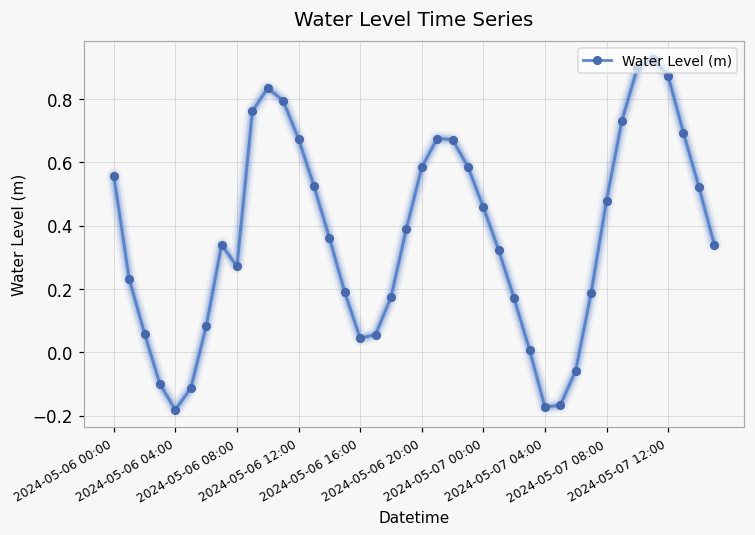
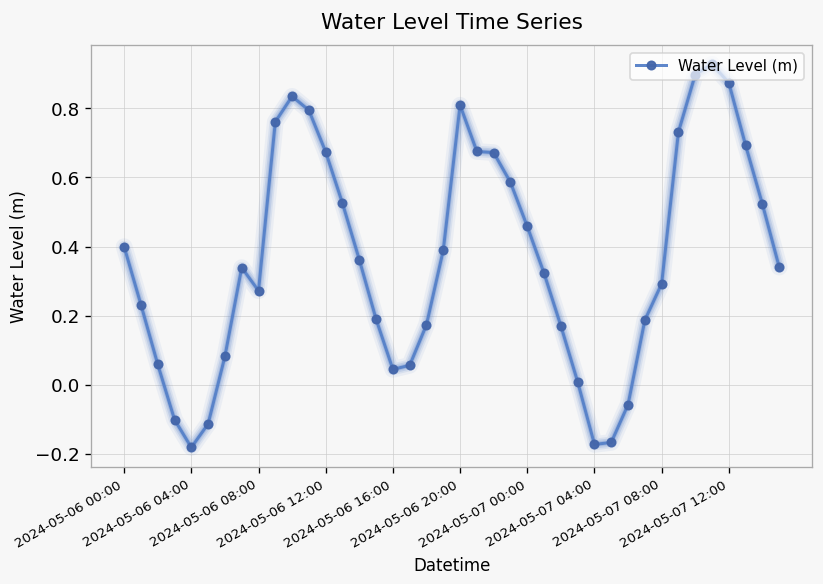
2024-05-06 00:00: 0.56 -> 0.40
2024-05-06 20:00: 0.58 -> 0.81
2024-05-07 08:00: 0.48 -> 0.29
